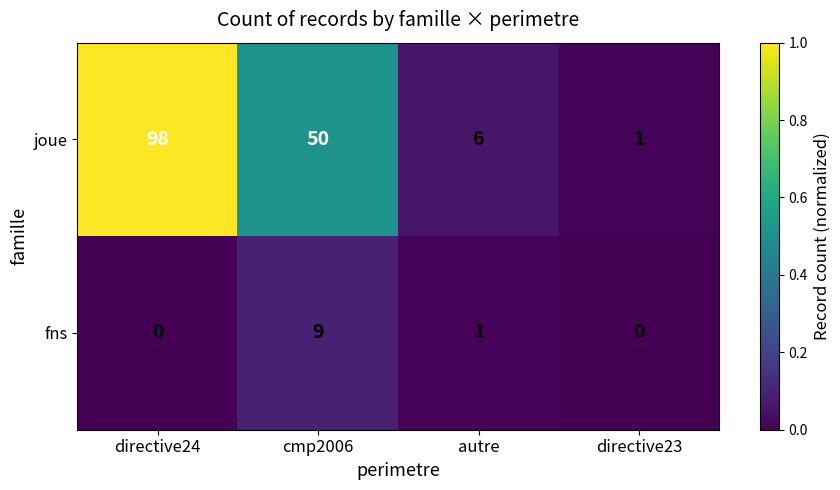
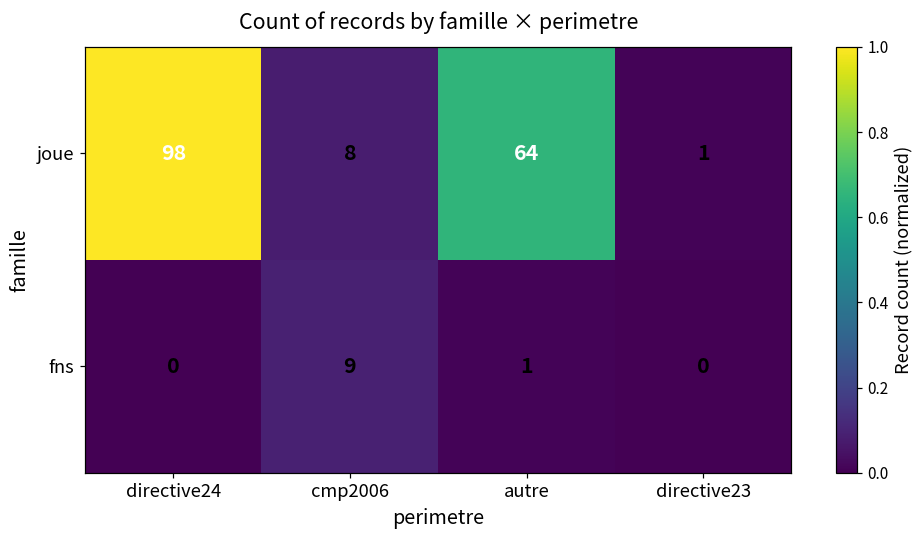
joue, cmp2006: 50 -> 8
joue, autre: 6 -> 64
